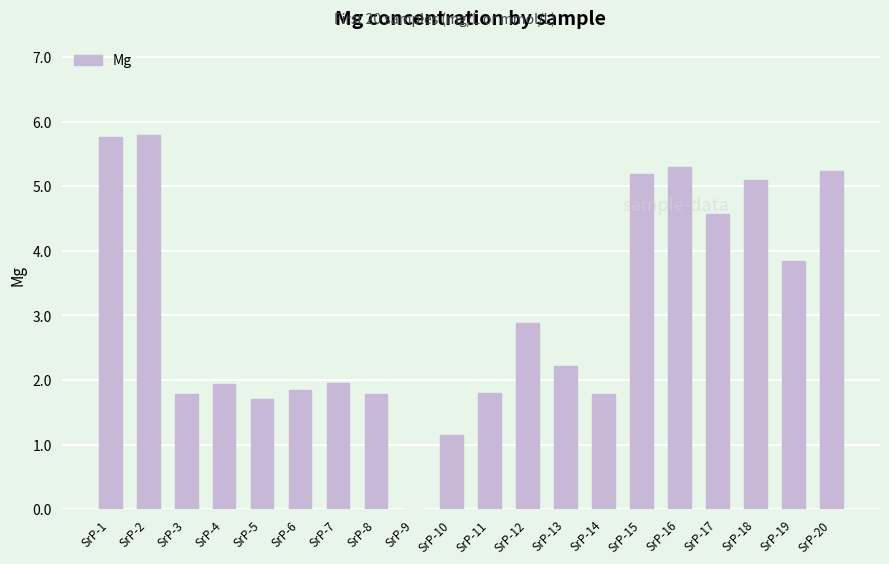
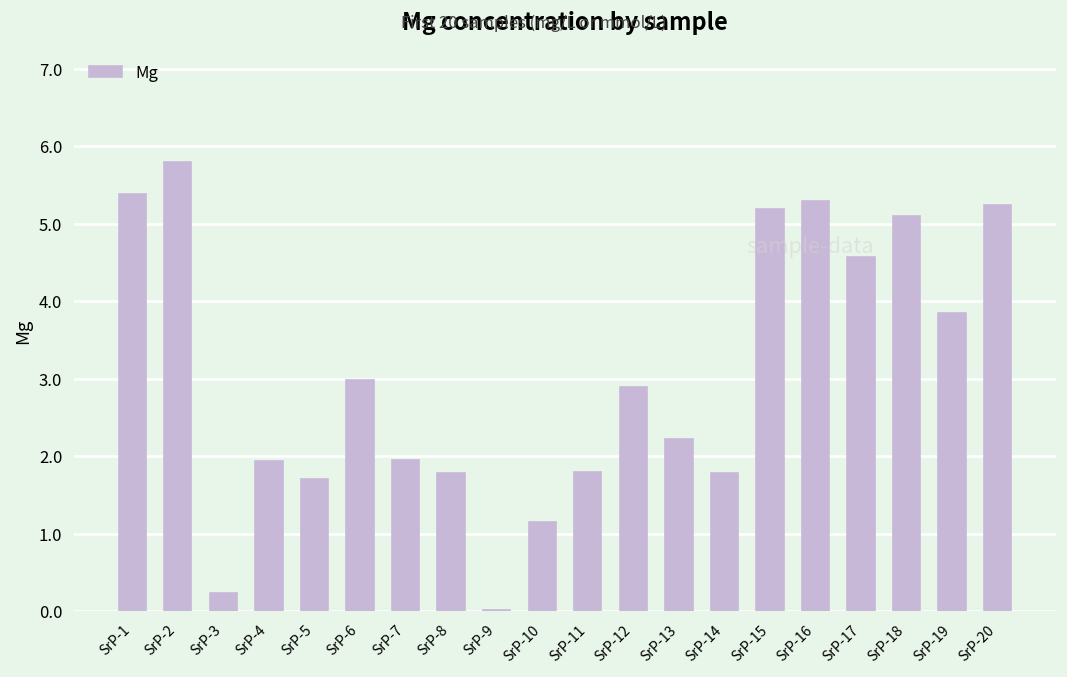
SrP-1: 5.8 -> 5.4
SrP-3: 1.8 -> 0.2
SrP-6: 1.9 -> 3.0
